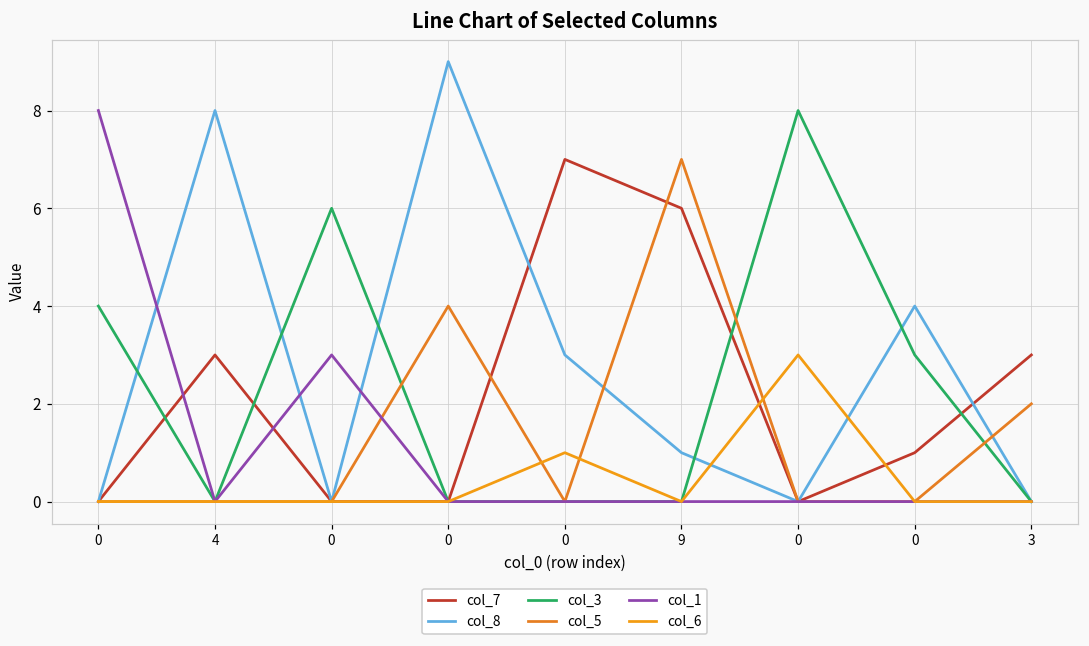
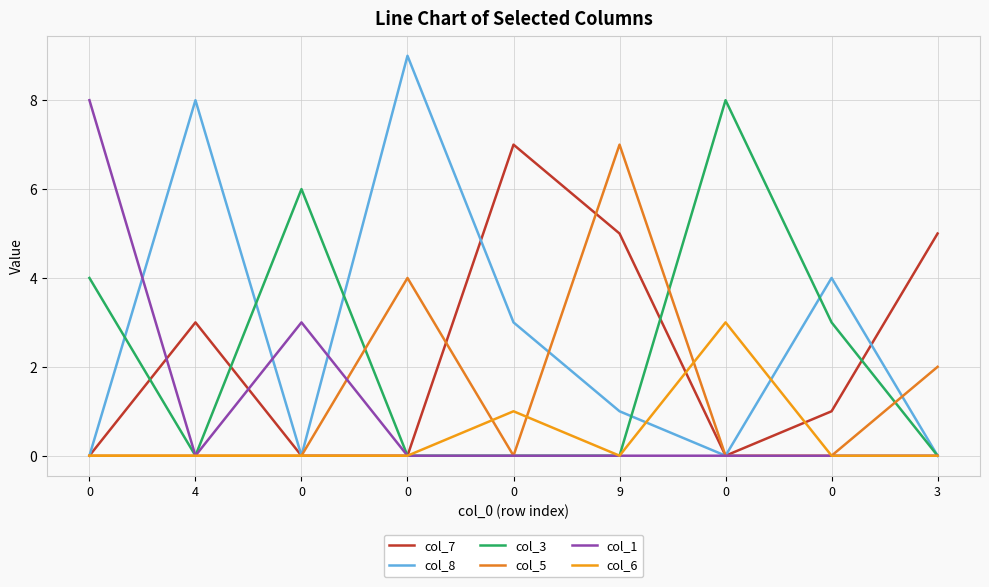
col_7, 9: 6 -> 5
col_7, 3: 3 -> 5
